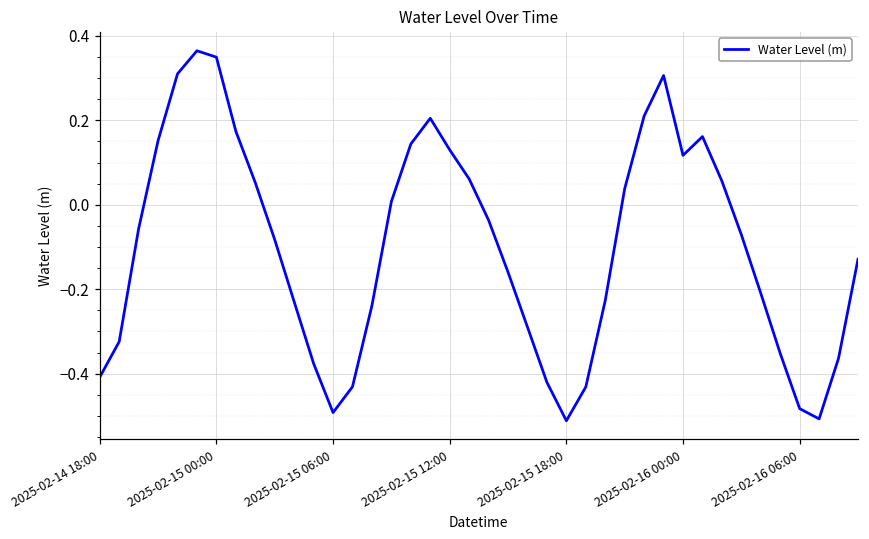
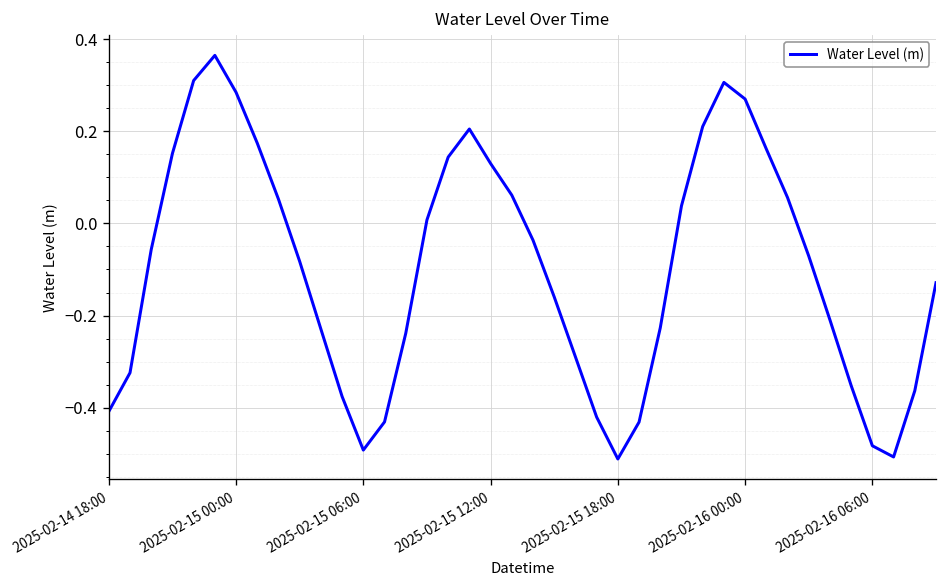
2025-02-15 00:00: 0.35 -> 0.28
2025-02-16 00:00: 0.12 -> 0.27
